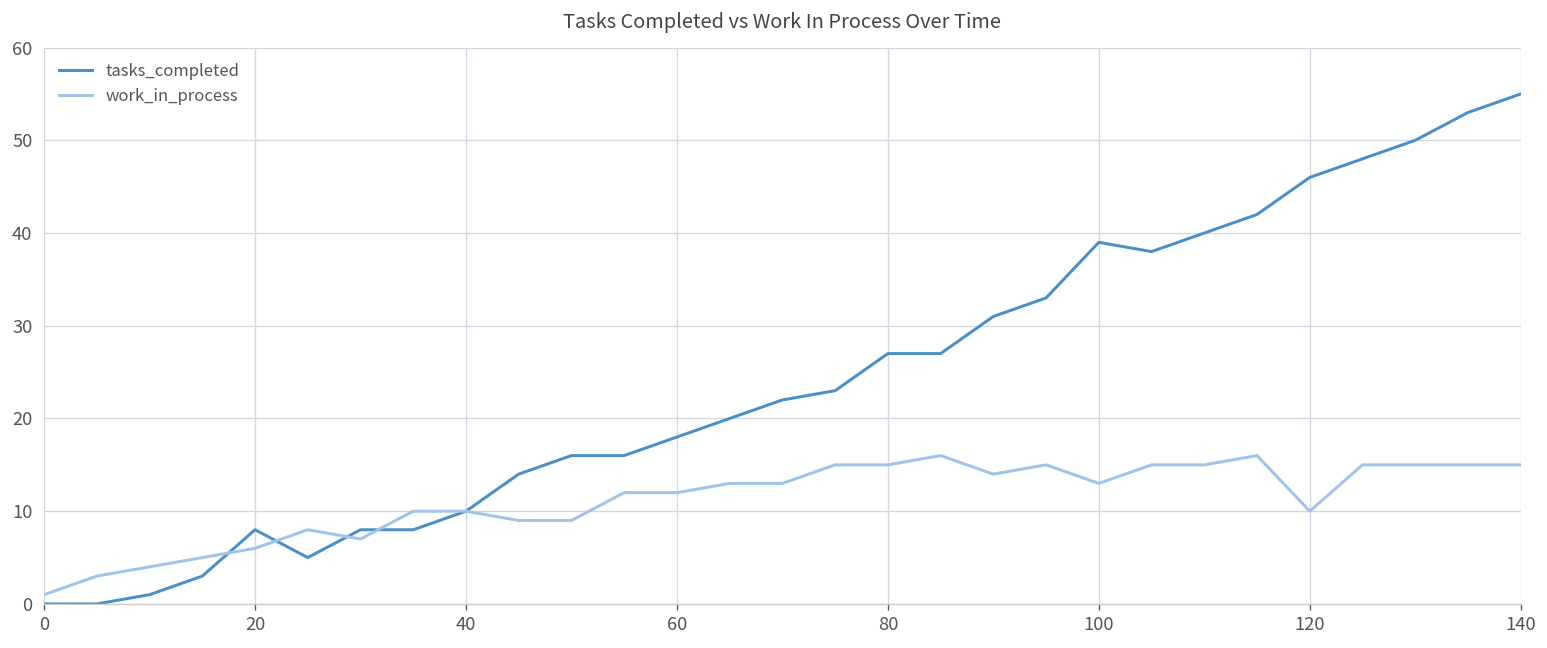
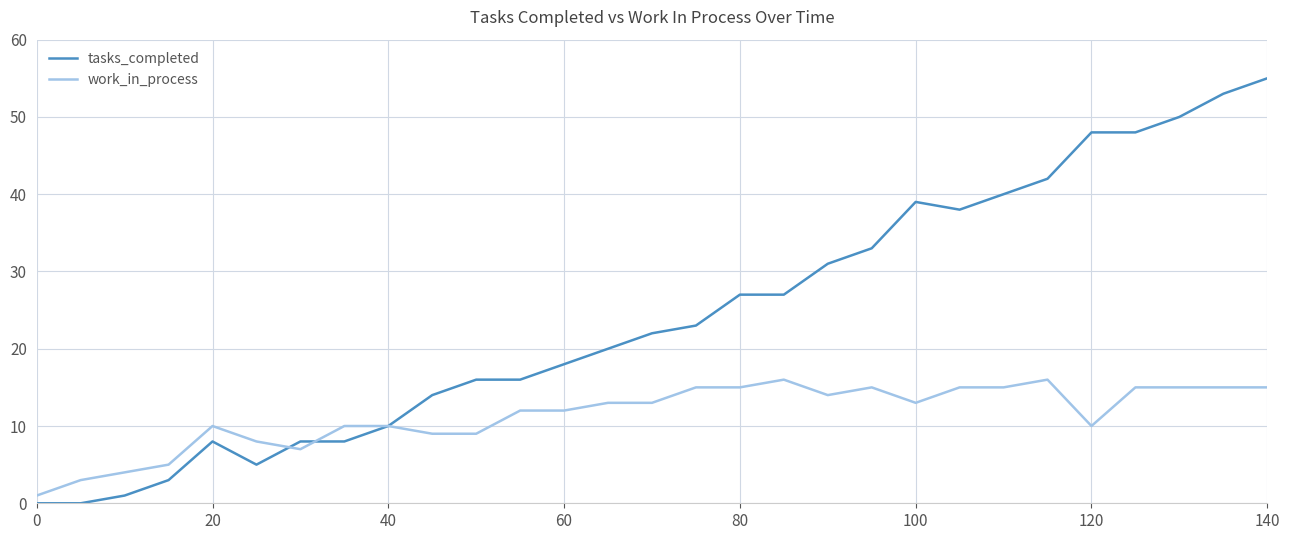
work_in_process, 20: 6 -> 10
tasks_completed, 120: 46 -> 48
